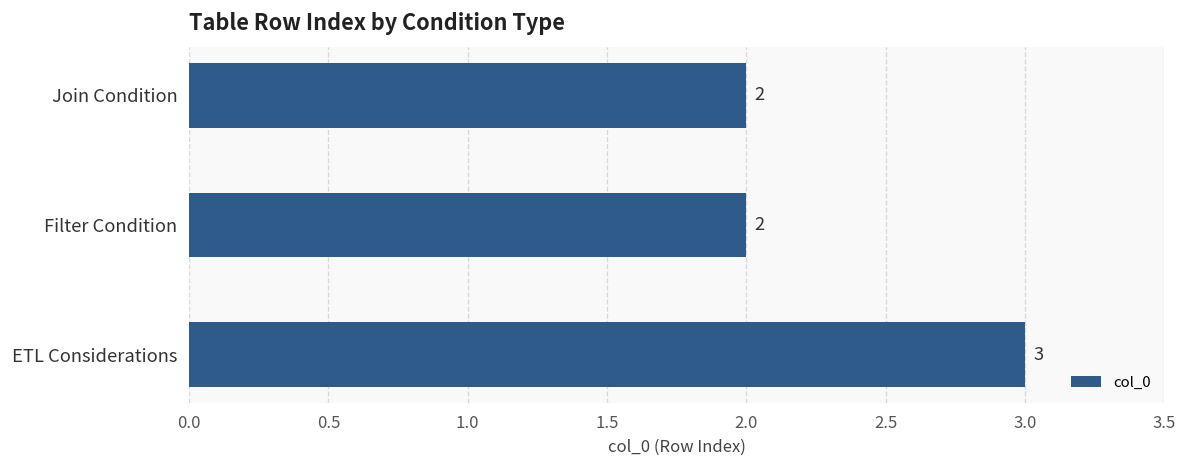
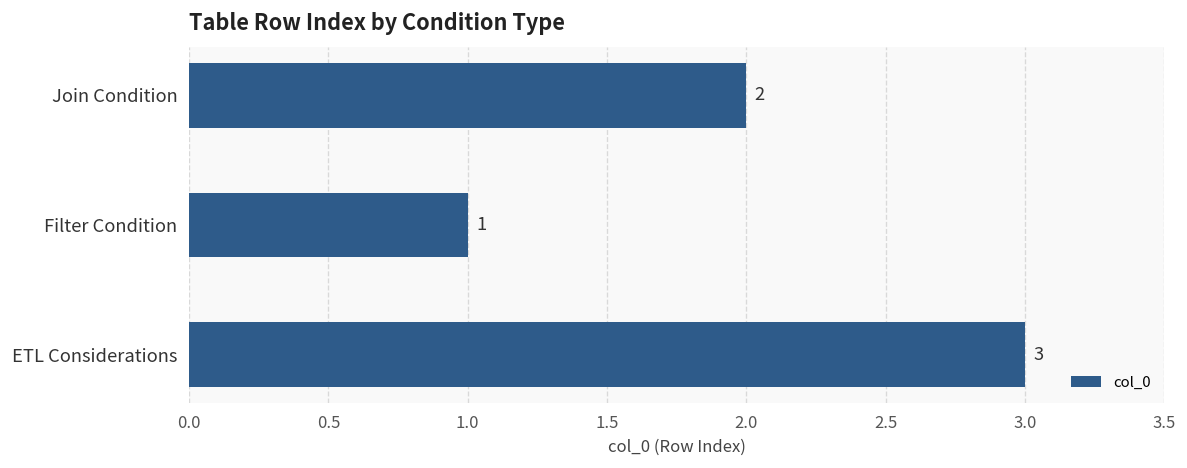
Filter Condition: 2 -> 1
